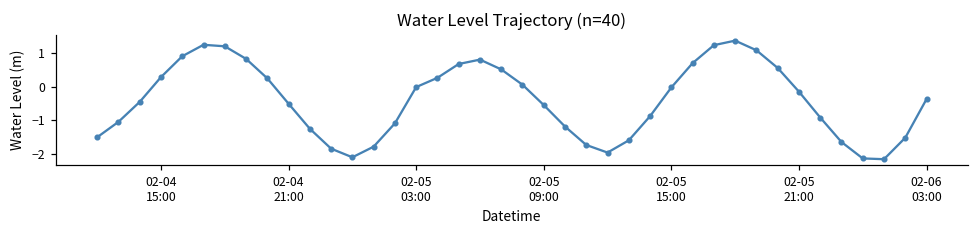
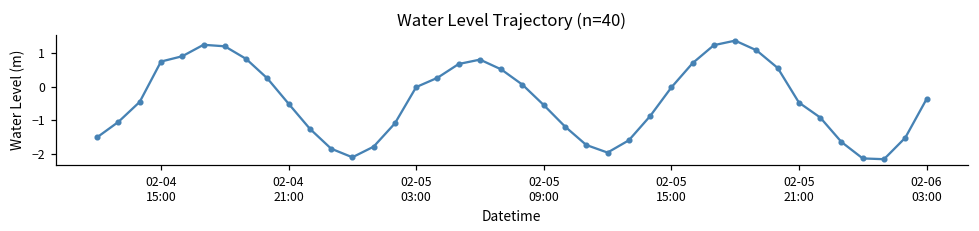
02-04 15:00: 0.3 -> 0.8
02-05 21:00: -0.1 -> -0.5
